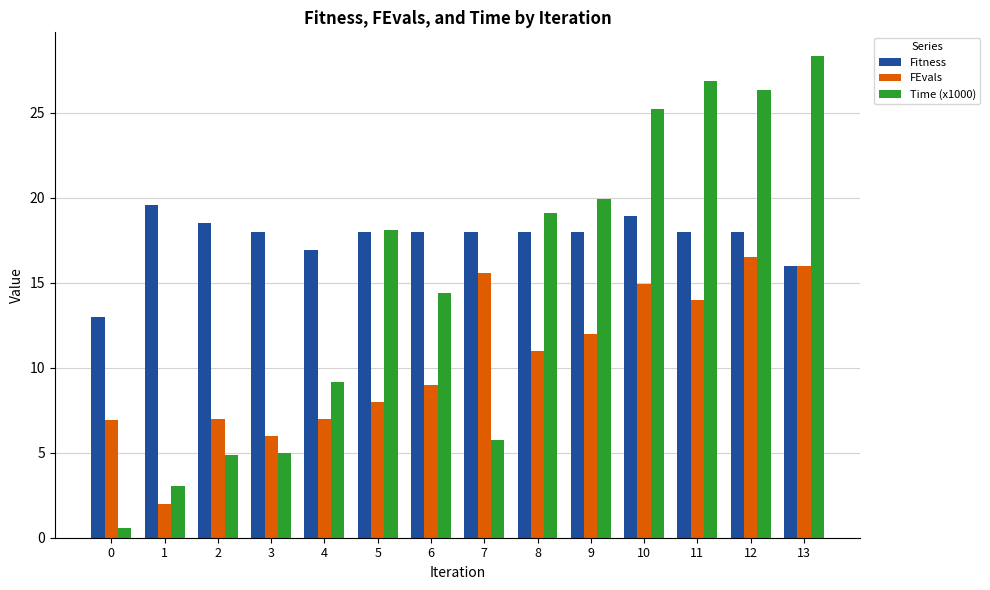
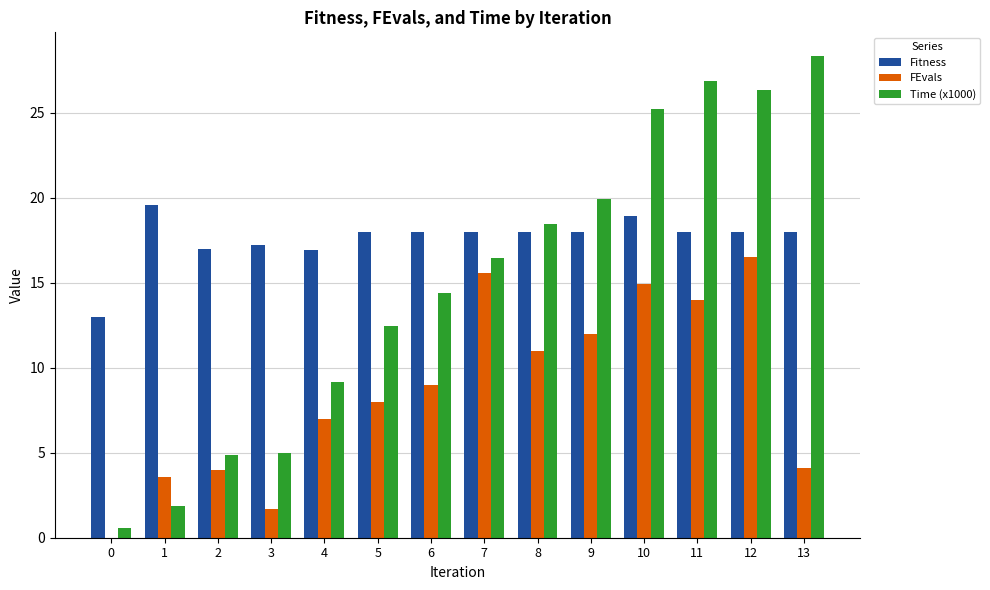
FEvals, 0: 6.9 -> 0.0
FEvals, 1: 2.0 -> 3.6
Time (x1000), 1: 3.0 -> 1.9
Fitness, 2: 18.5 -> 17.0
FEvals, 2: 7 -> 4
Fitness, 3: 18.0 -> 17.2
FEvals, 3: 6.0 -> 1.7
Time (x1000), 5: 18.1 -> 12.5
Time (x1000), 7: 5.7 -> 16.5
Time (x1000), 8: 19.1 -> 18.5
Fitness, 13: 16 -> 18
FEvals, 13: 16.0 -> 4.1
